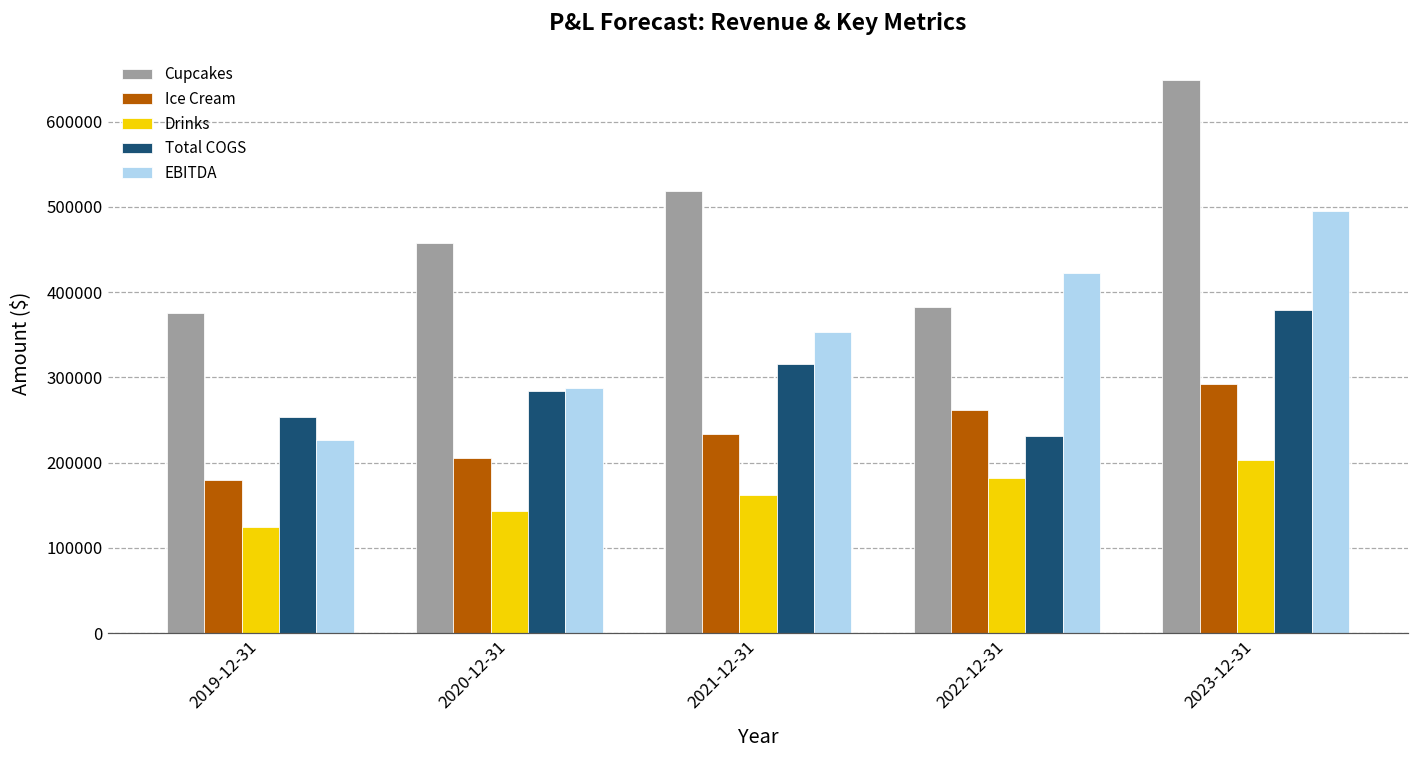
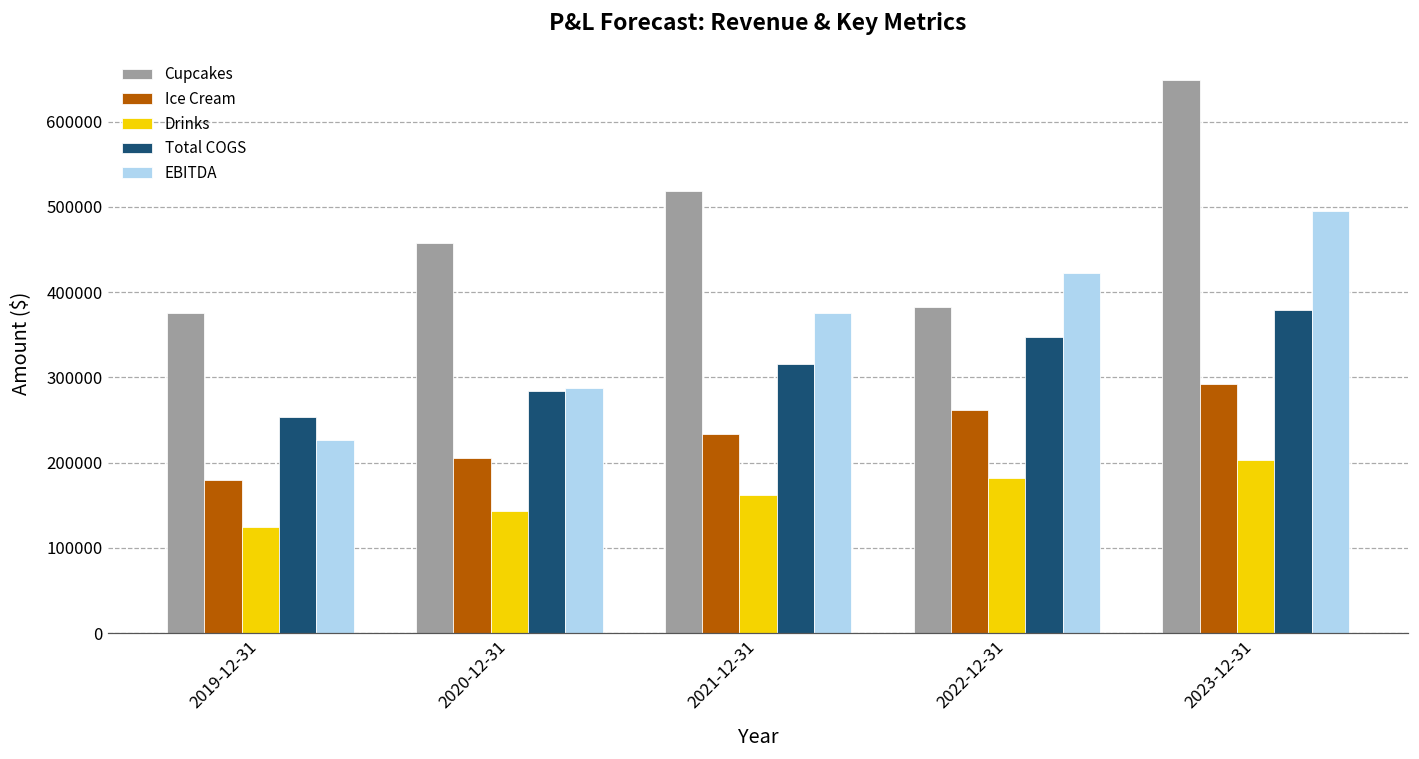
EBITDA, 2021-12-31: 350000 -> 380000
Total COGS, 2022-12-31: 230000 -> 350000
